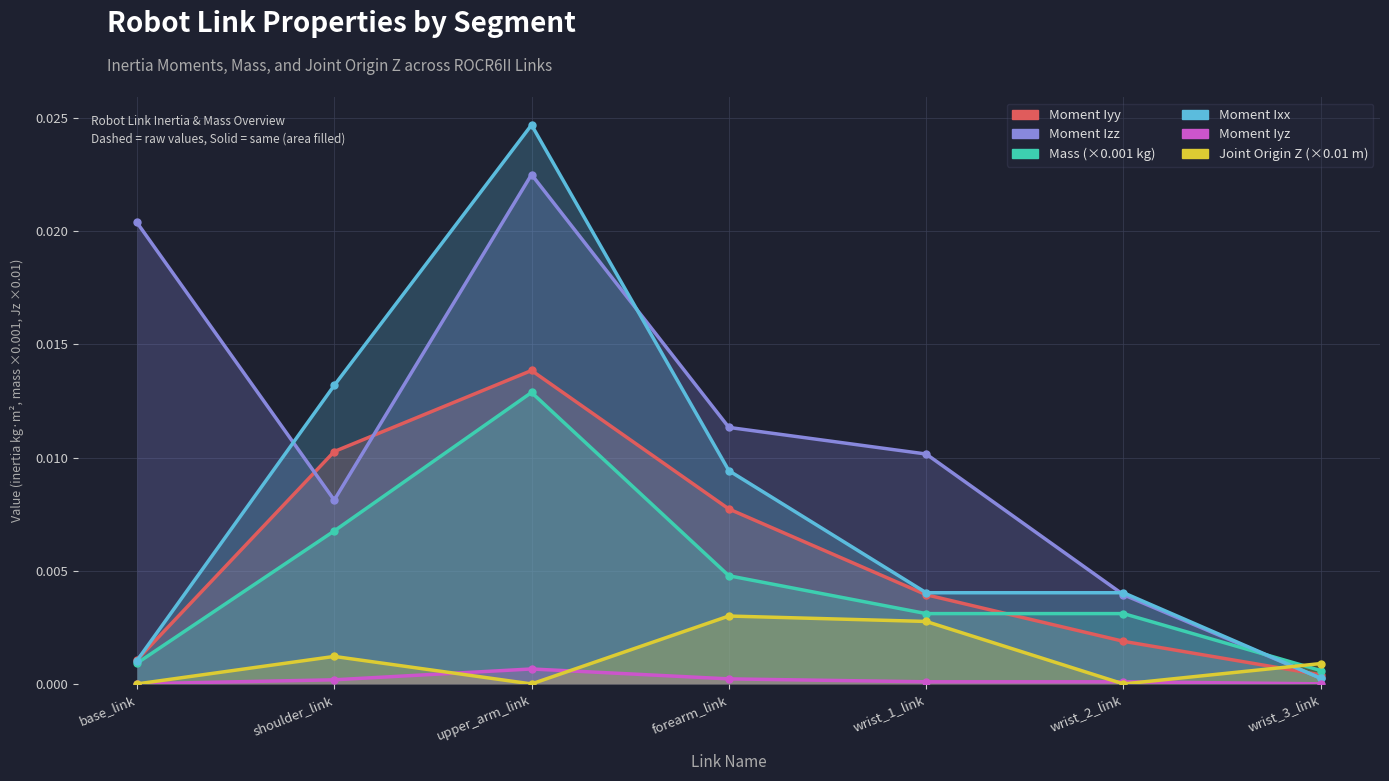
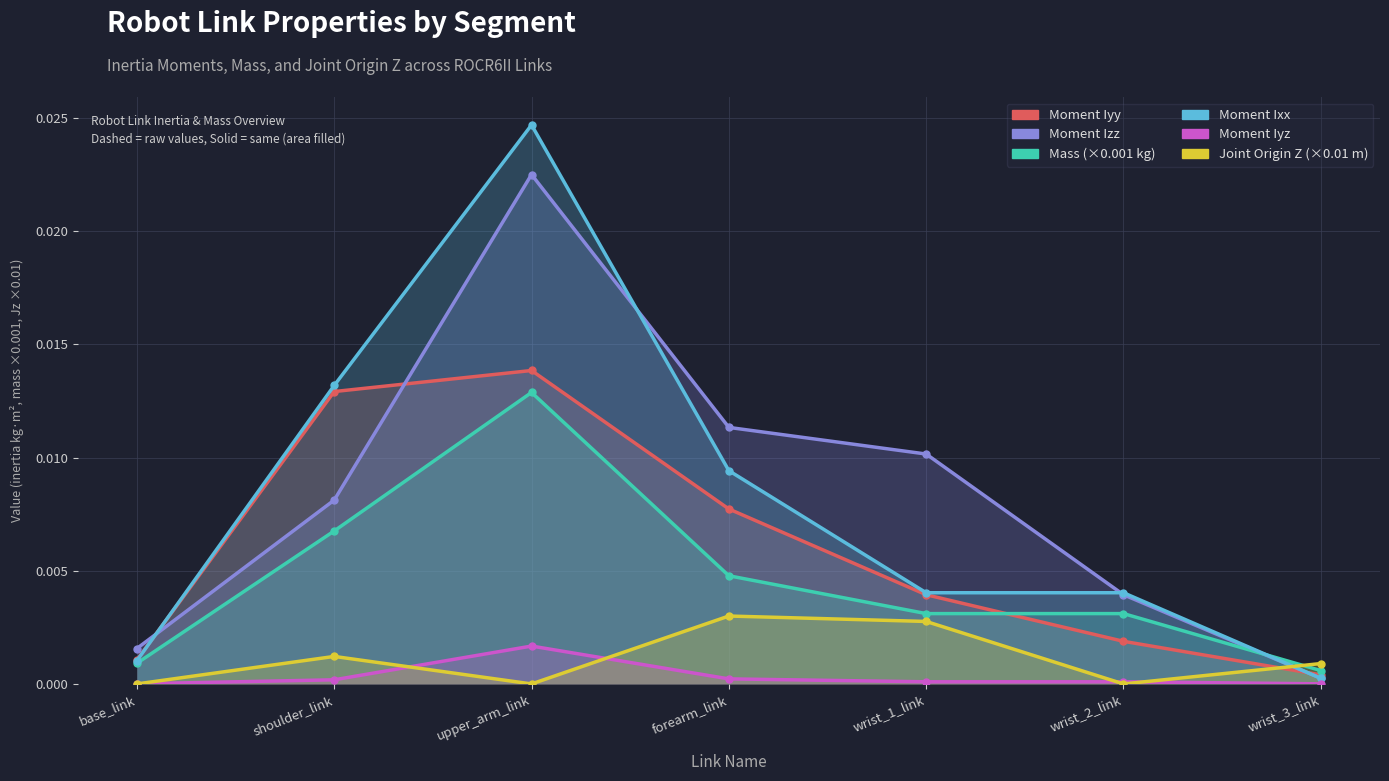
Moment Izz, base_link: 0.0204 -> 0.0016
Moment Iyy, shoulder_link: 0.0103 -> 0.0129
Moment Iyz, upper_arm_link: 0.0007 -> 0.0017
